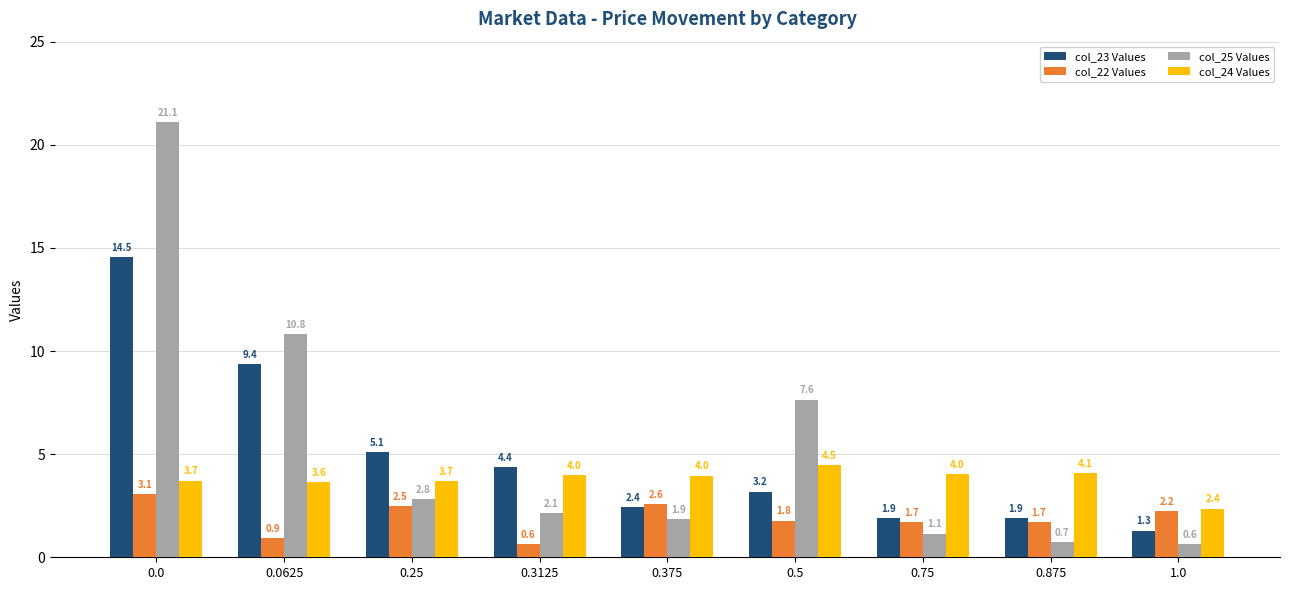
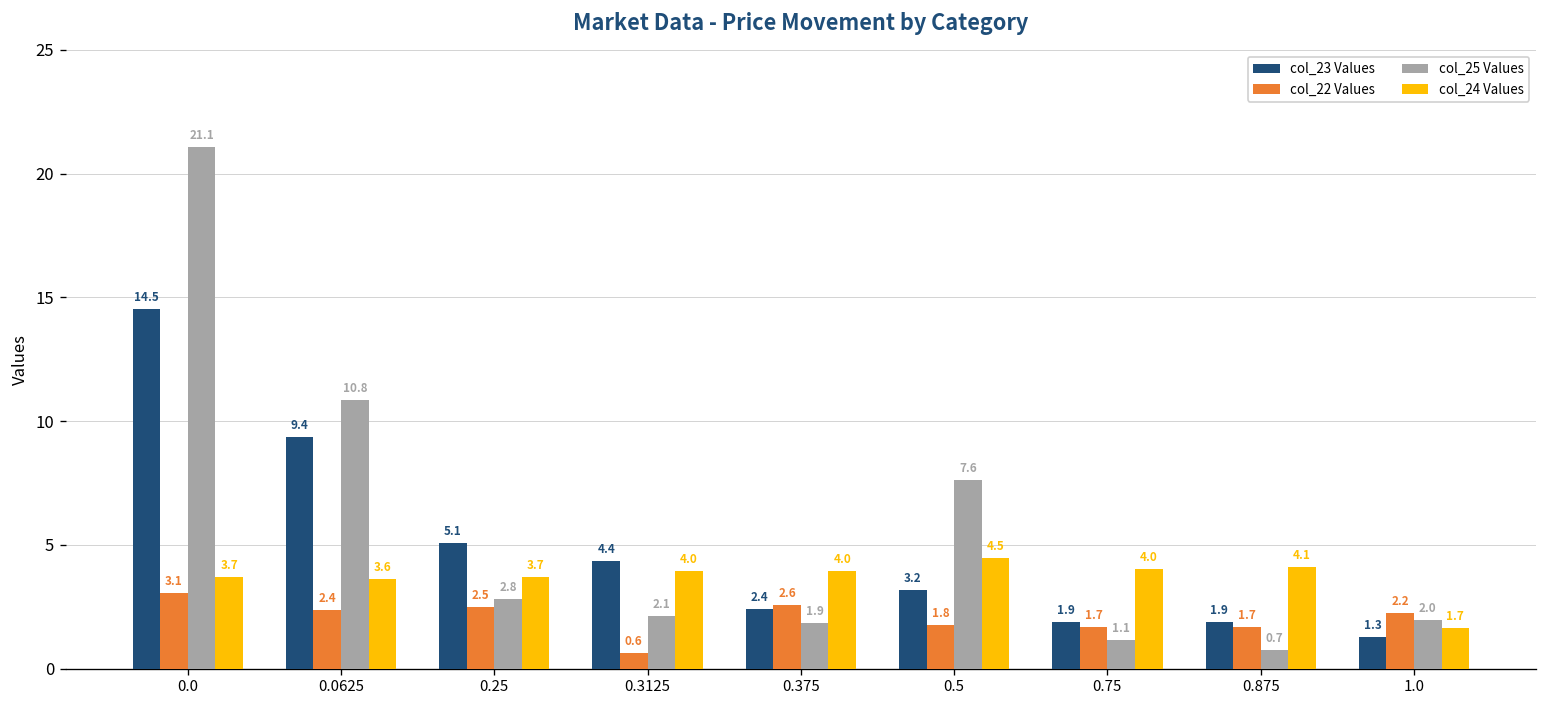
col_22 Values, 0.0625: 0.9 -> 2.4
col_25 Values, 1.0: 0.6 -> 2.0
col_24 Values, 1.0: 2.4 -> 1.7
